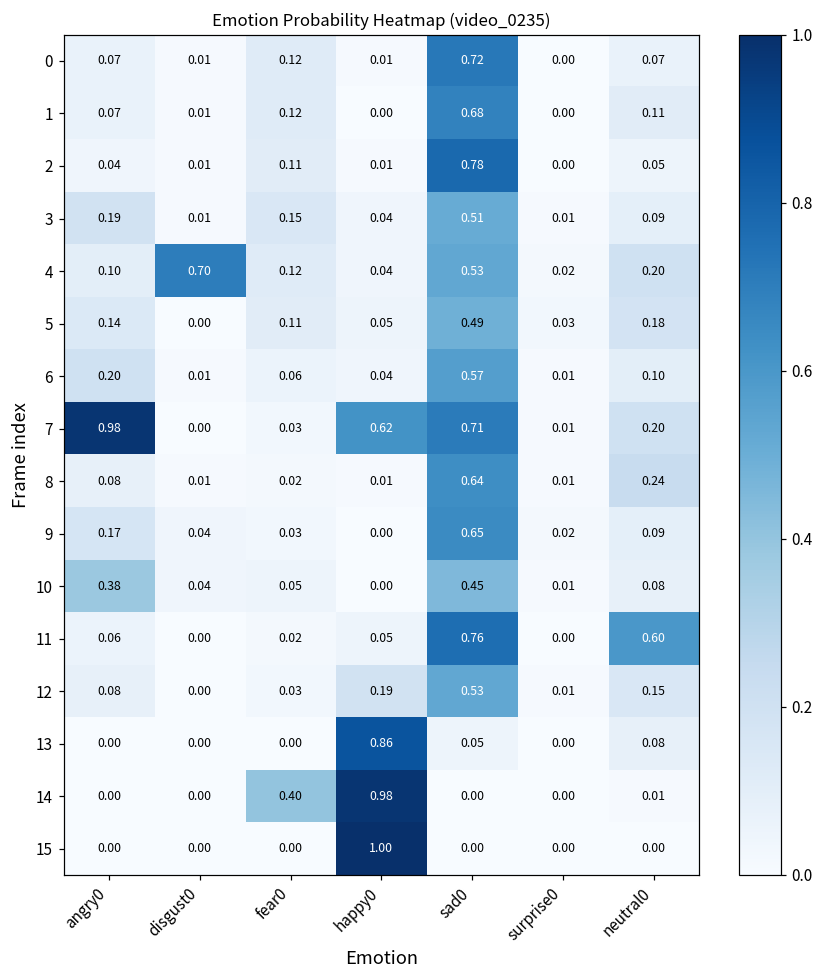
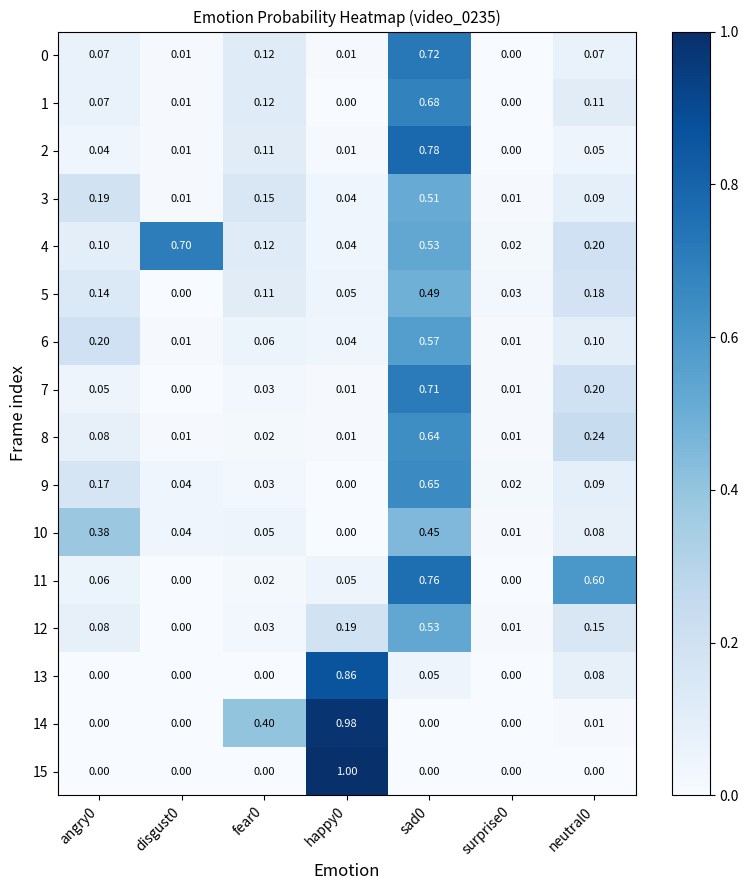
7, angry0: 0.98 -> 0.05
7, happy0: 0.62 -> 0.01
